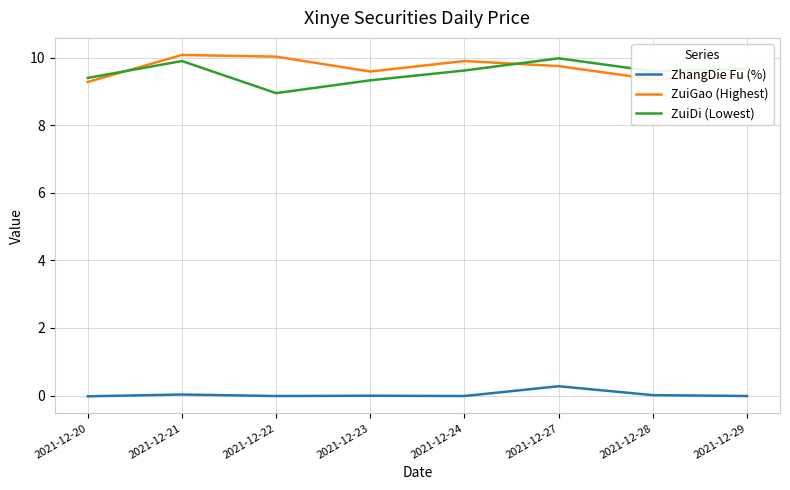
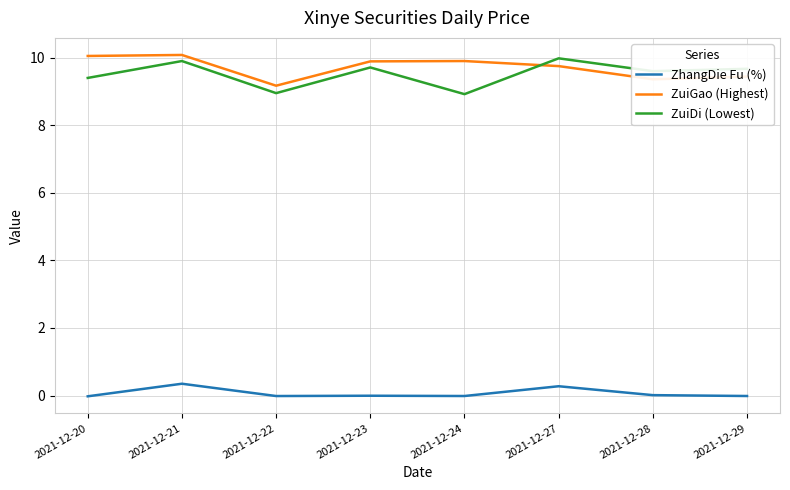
ZuiGao (Highest), 2021-12-20: 9.3 -> 10.1
ZhangDie Fu (%), 2021-12-21: 0.0 -> 0.4
ZuiGao (Highest), 2021-12-22: 10.0 -> 9.2
ZuiGao (Highest), 2021-12-23: 9.6 -> 9.9
ZuiDi (Lowest), 2021-12-23: 9.3 -> 9.7
ZuiDi (Lowest), 2021-12-24: 9.6 -> 8.9
